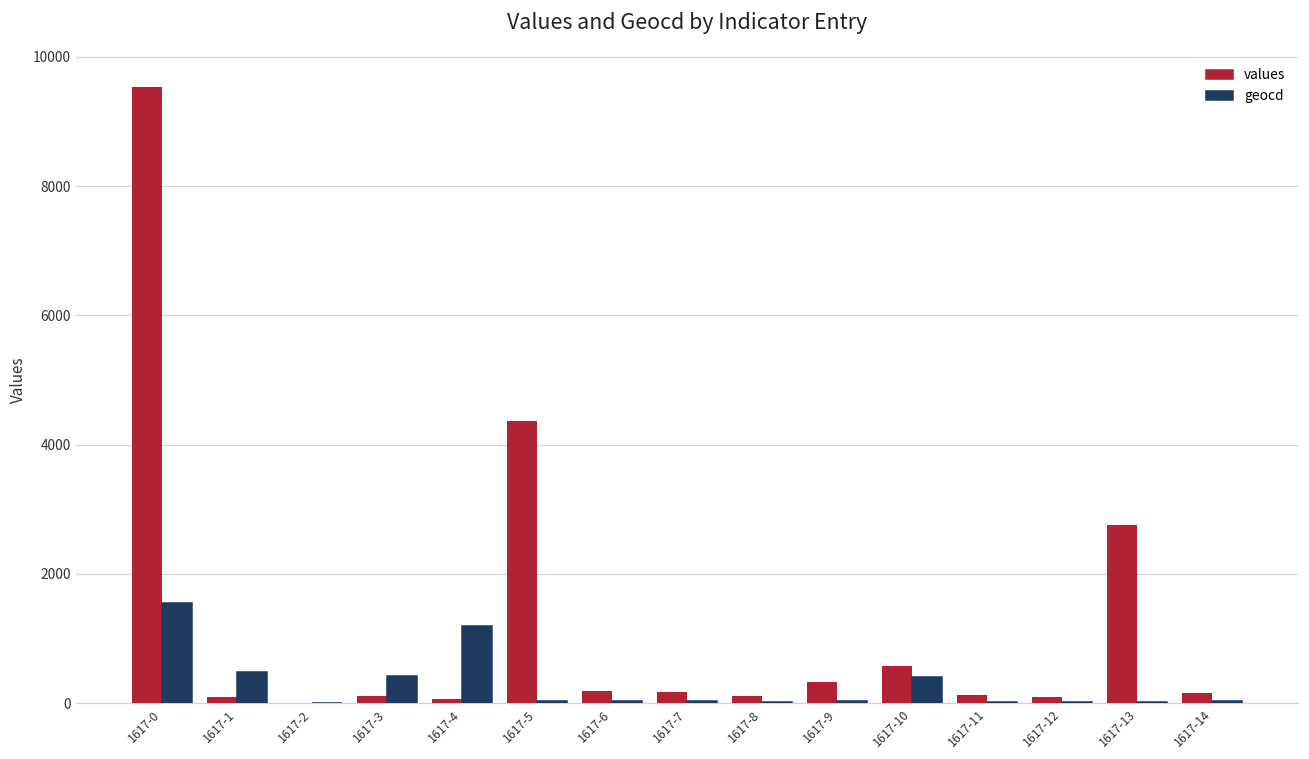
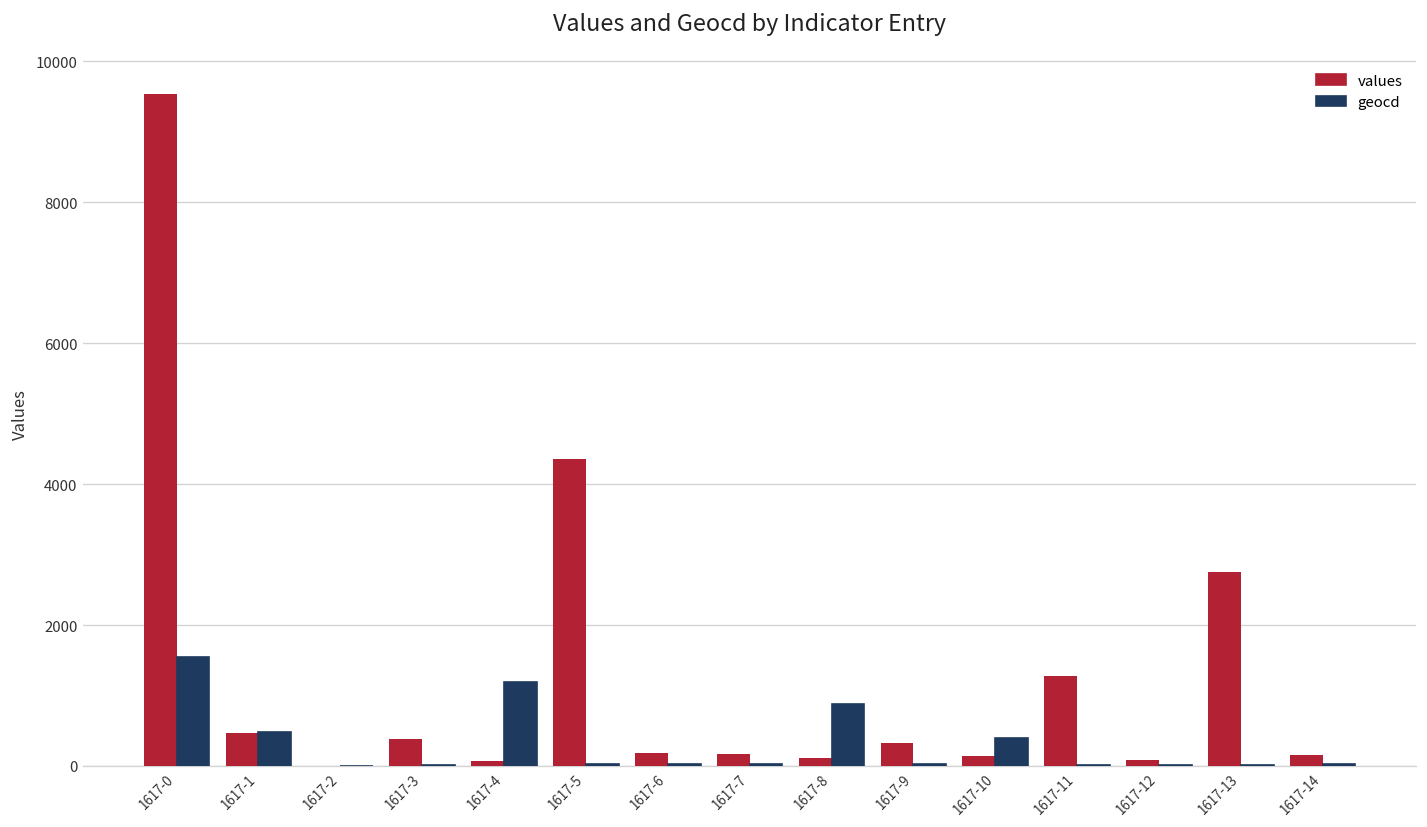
values, 1617-1: 100 -> 500
values, 1617-3: 100 -> 400
geocd, 1617-3: 400 -> 0
geocd, 1617-8: 0 -> 900
values, 1617-10: 600 -> 100
values, 1617-11: 100 -> 1300
